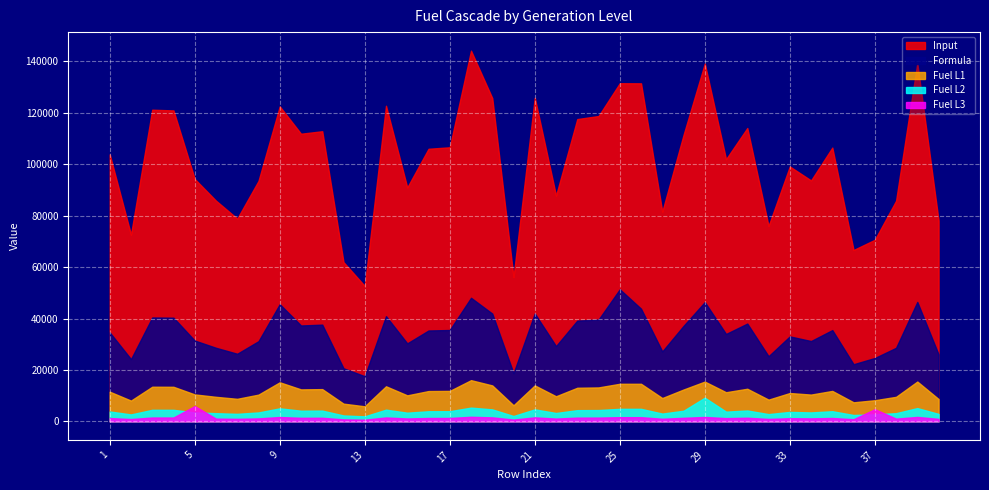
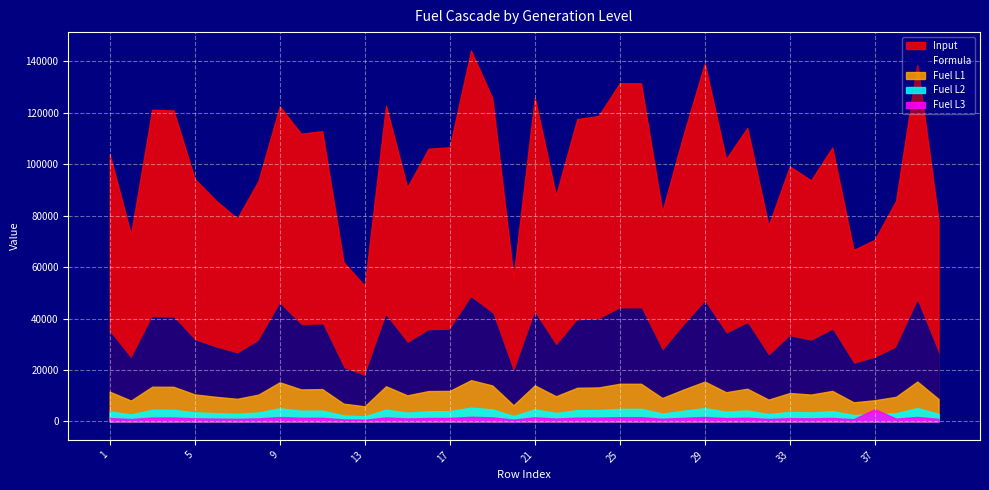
Fuel L3, 5: 6000 -> 1000
Formula, 25: 51000 -> 44000
Fuel L2, 29: 9000 -> 5000
